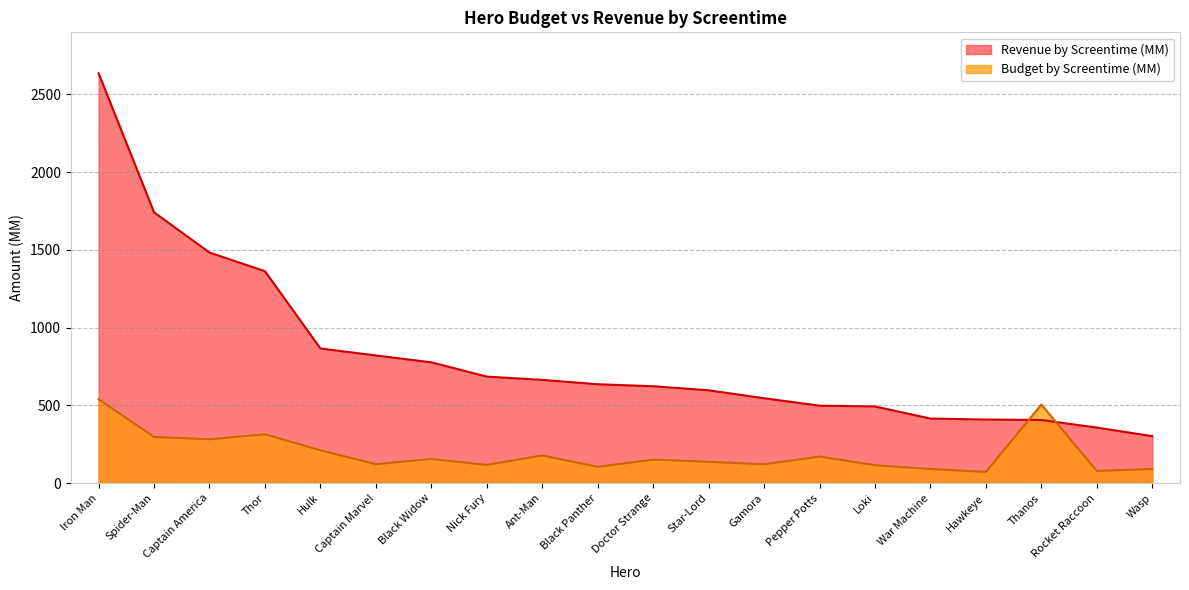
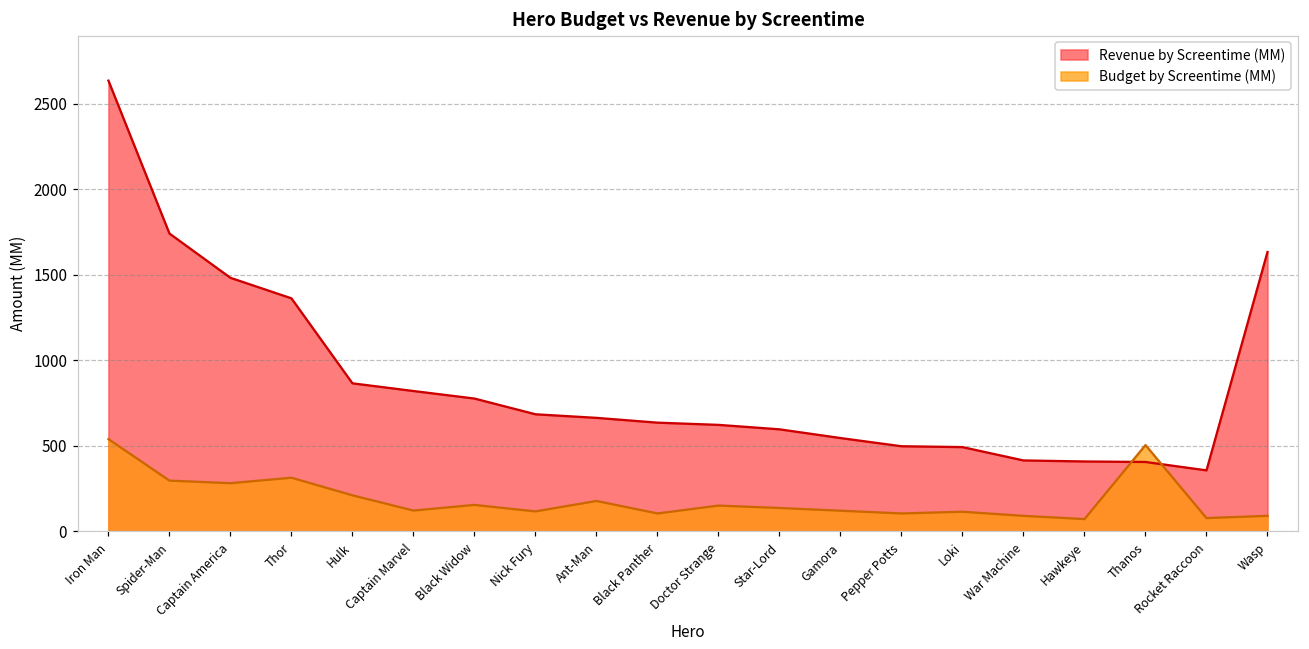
Budget by Screentime (MM), Pepper Potts: 170 -> 110
Revenue by Screentime (MM), Wasp: 300 -> 1630
